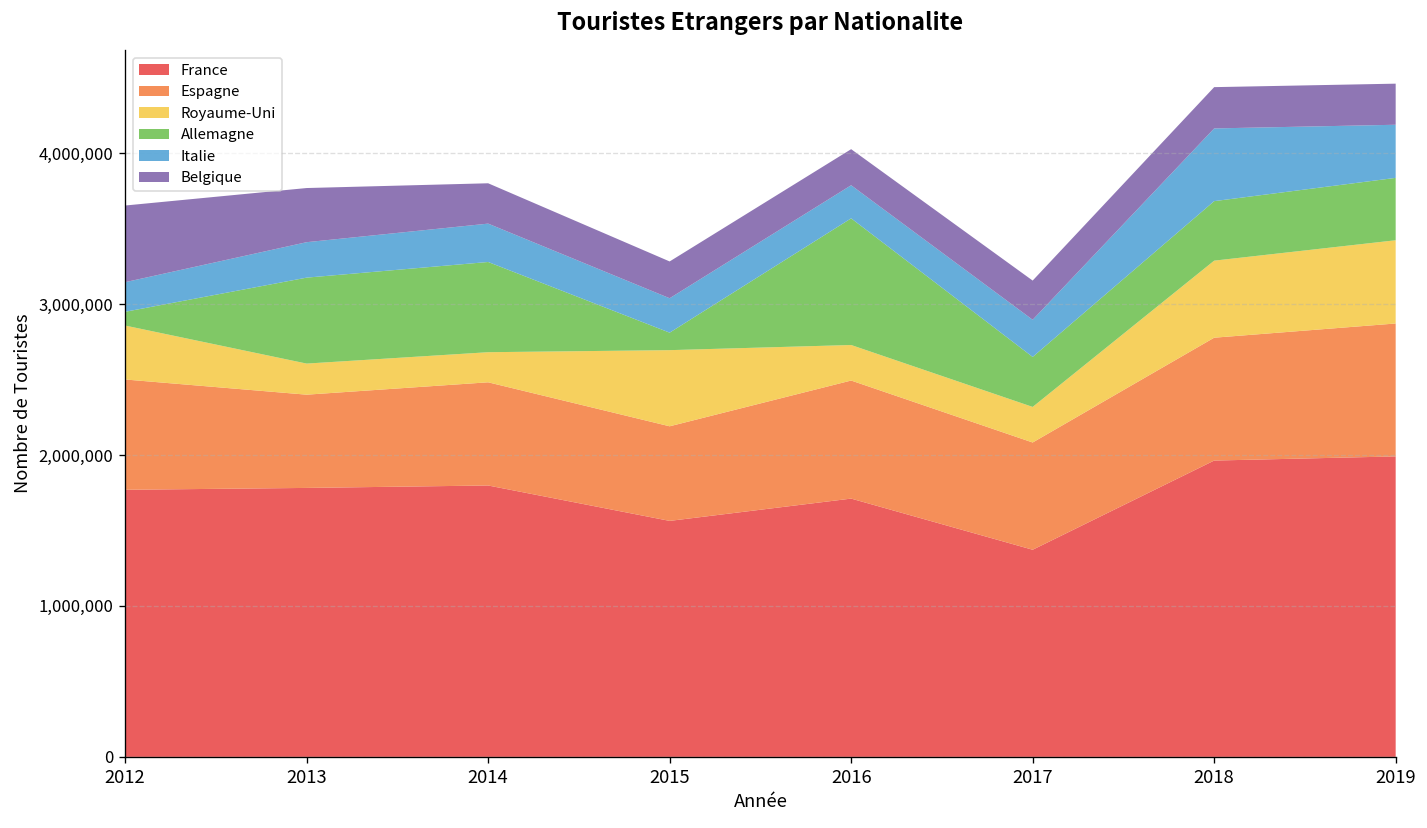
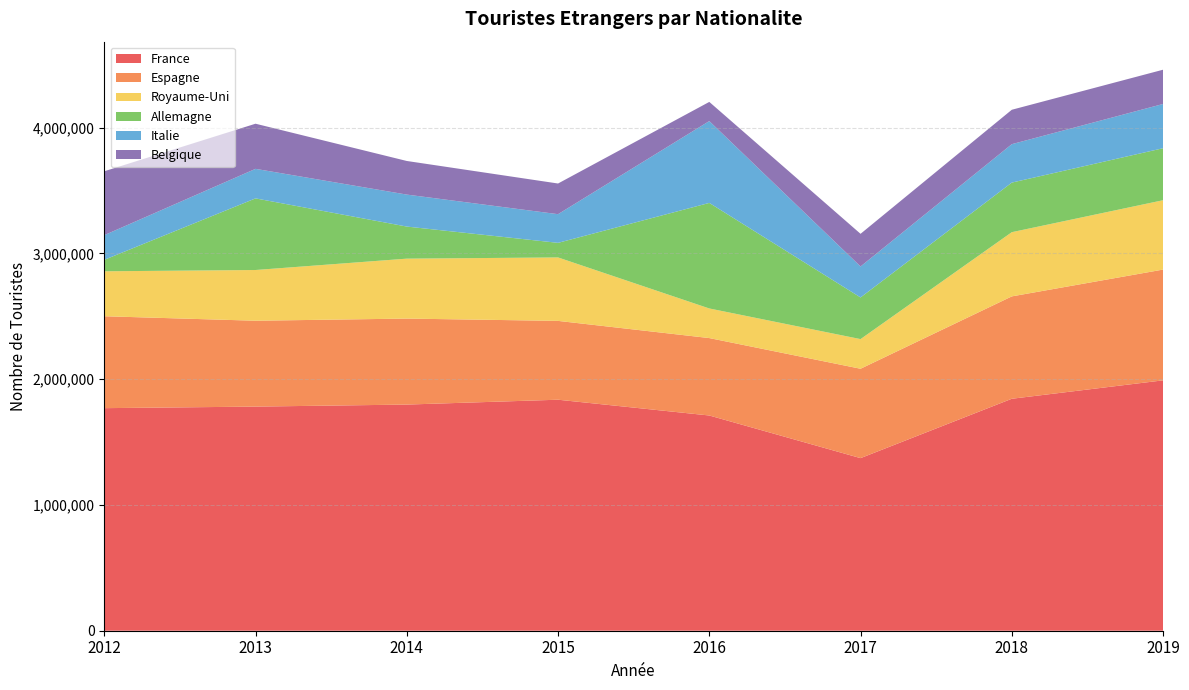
Espagne, 2013: 620,000 -> 680,000
Royaume-Uni, 2013: 210,000 -> 400,000
Royaume-Uni, 2014: 200,000 -> 480,000
Allemagne, 2014: 600,000 -> 260,000
France, 2015: 1,560,000 -> 1,840,000
Espagne, 2016: 780,000 -> 620,000
Italie, 2016: 220,000 -> 650,000
Belgique, 2016: 240,000 -> 150,000
France, 2018: 1,960,000 -> 1,840,000
Italie, 2018: 480,000 -> 310,000
